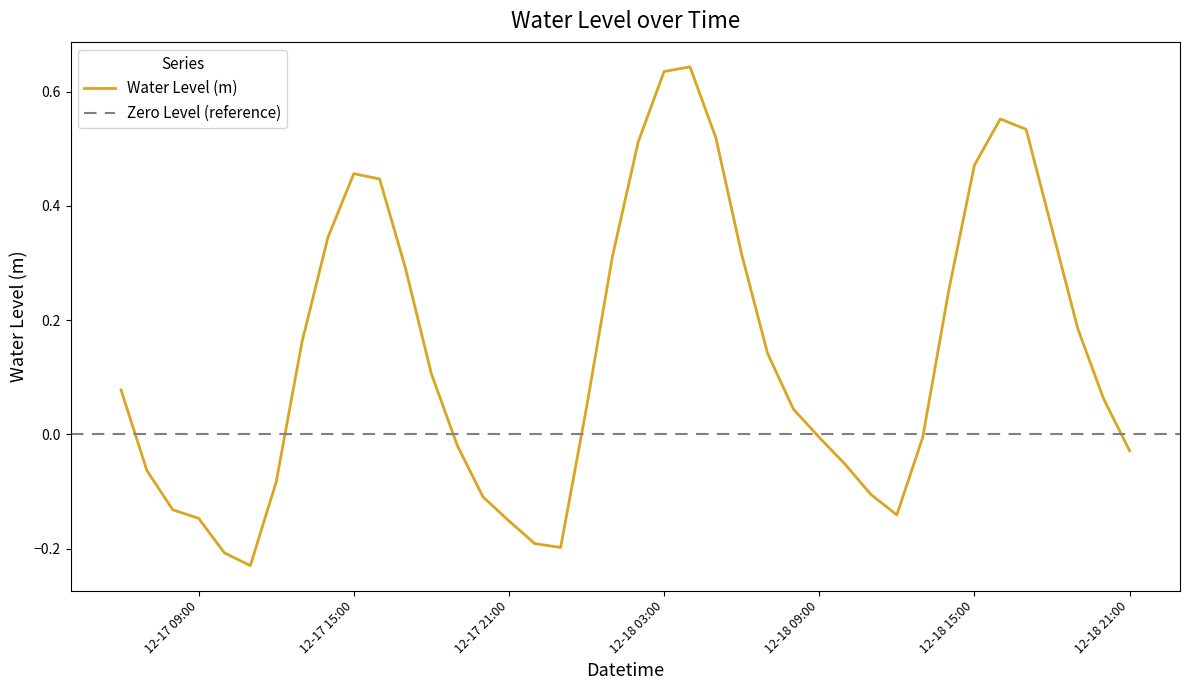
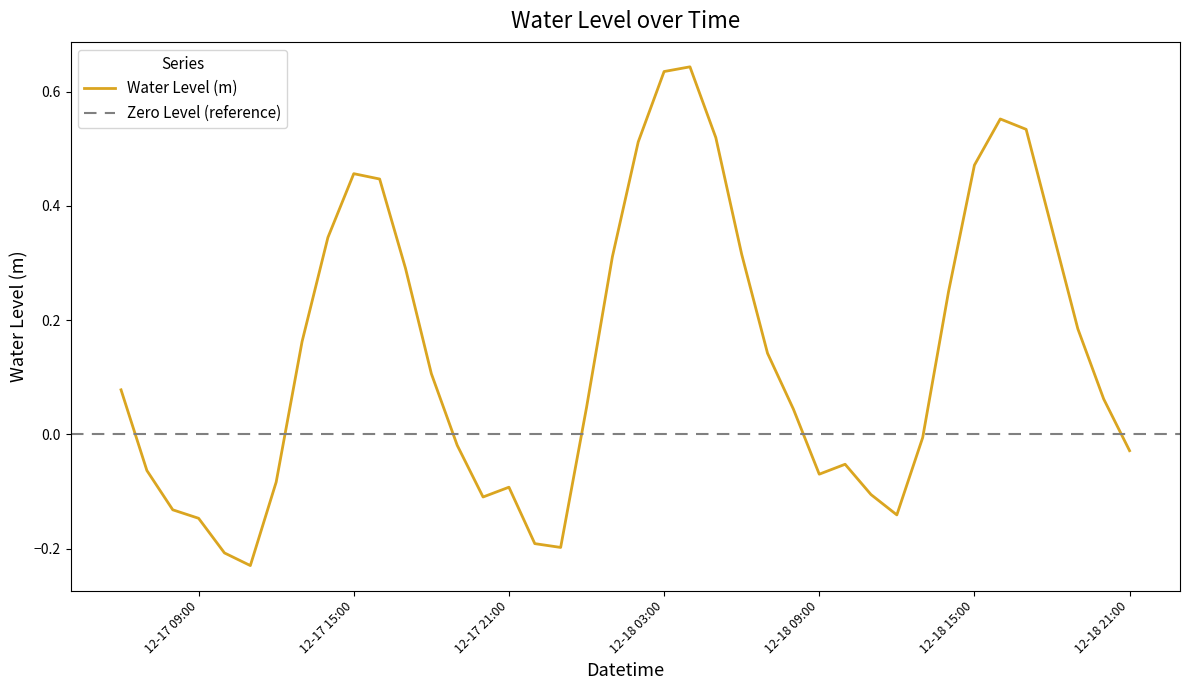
12-17 21:00: -0.15 -> -0.09
12-18 09:00: -0.01 -> -0.07
